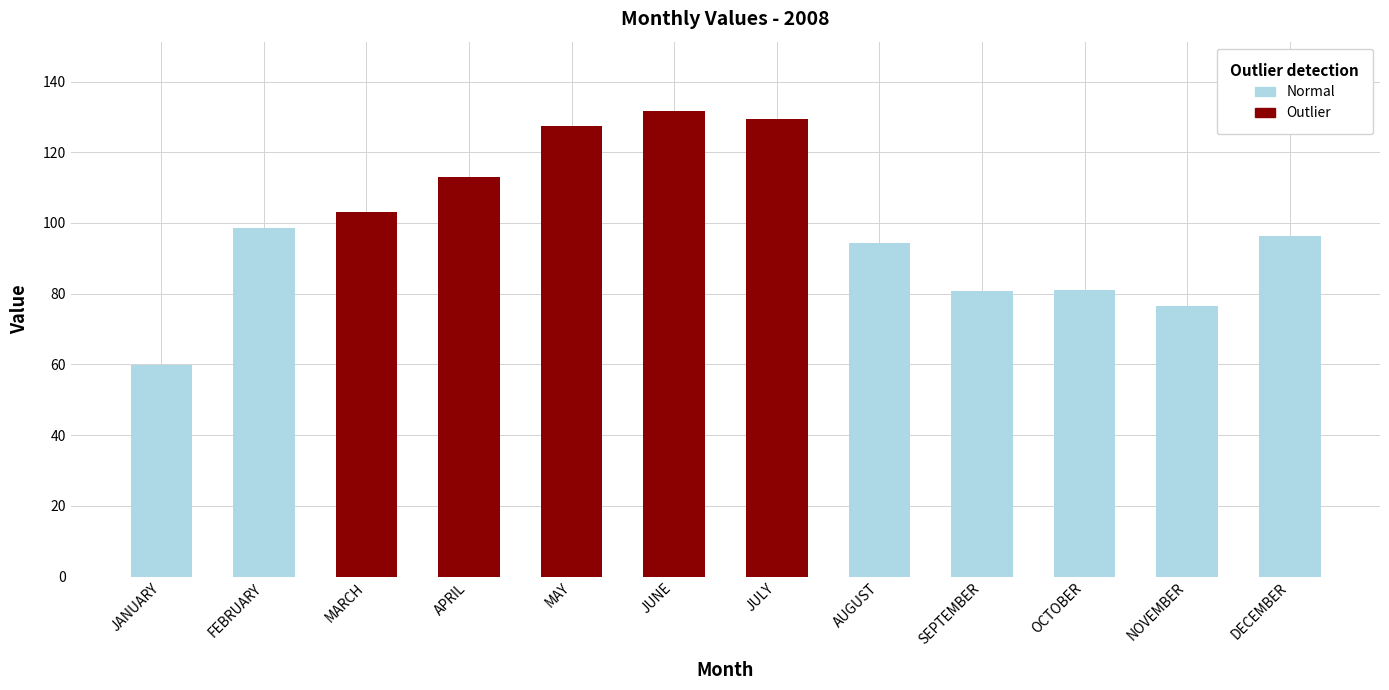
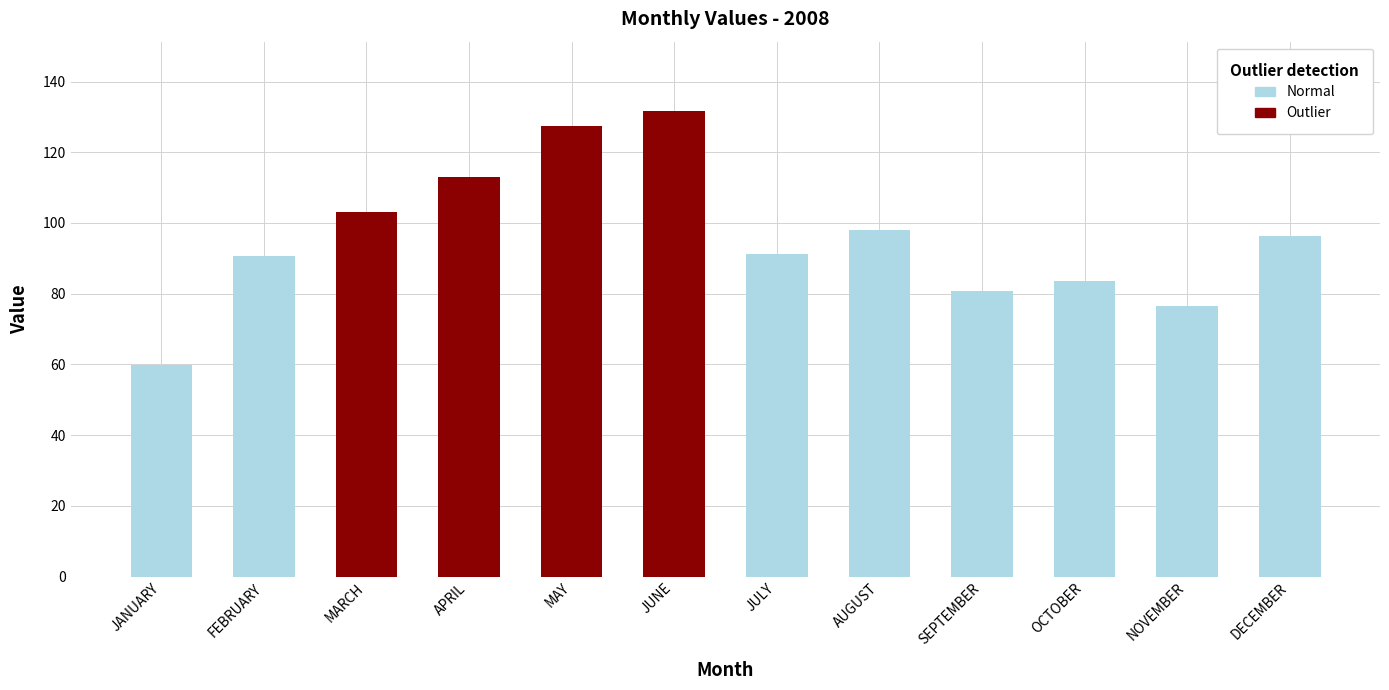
FEBRUARY: 99 -> 91
JULY: 130 -> 91
AUGUST: 94 -> 98
OCTOBER: 81 -> 83
